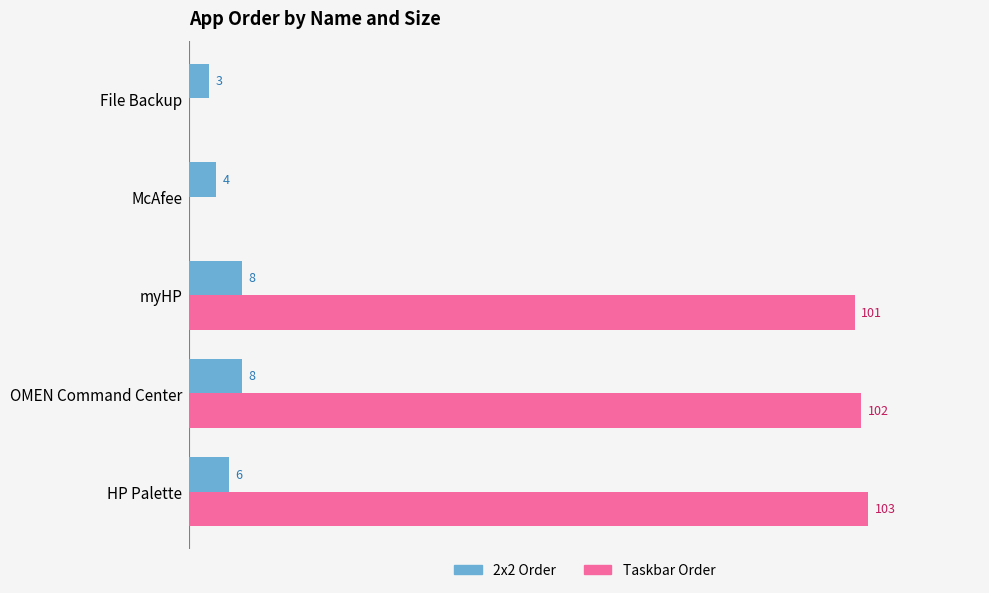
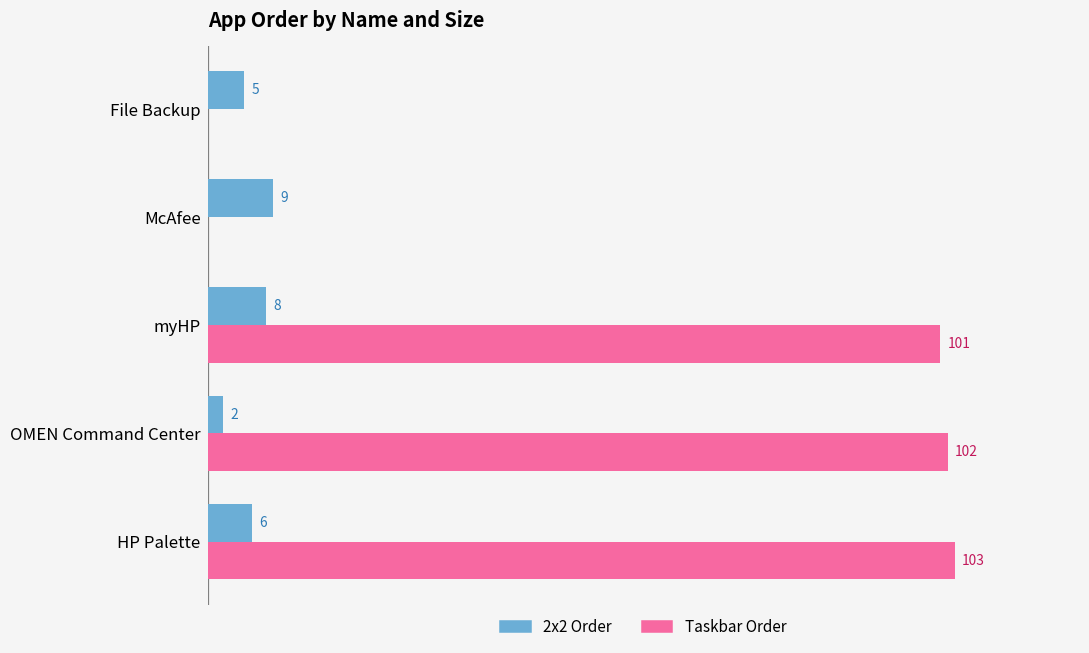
2x2 Order, File Backup: 3 -> 5
2x2 Order, McAfee: 4 -> 9
2x2 Order, OMEN Command Center: 8 -> 2
